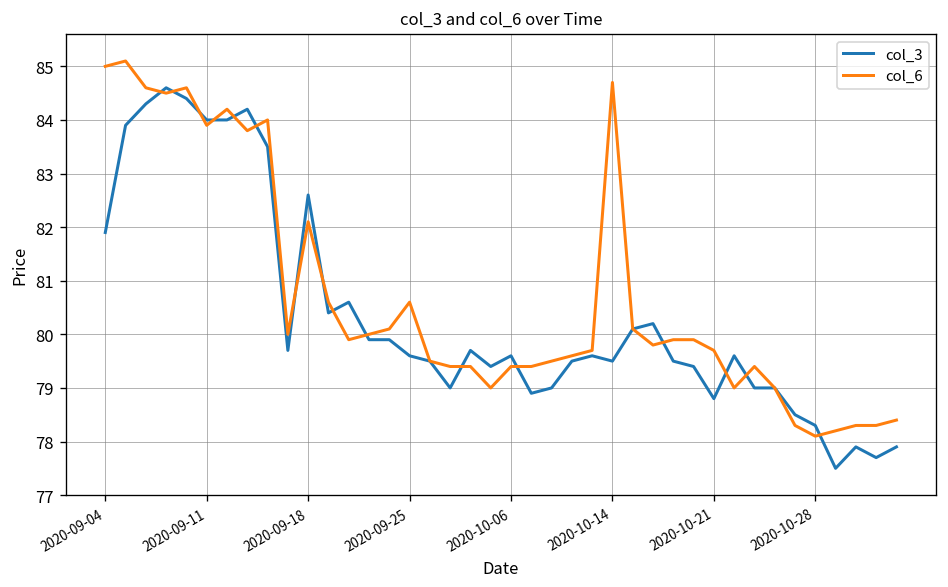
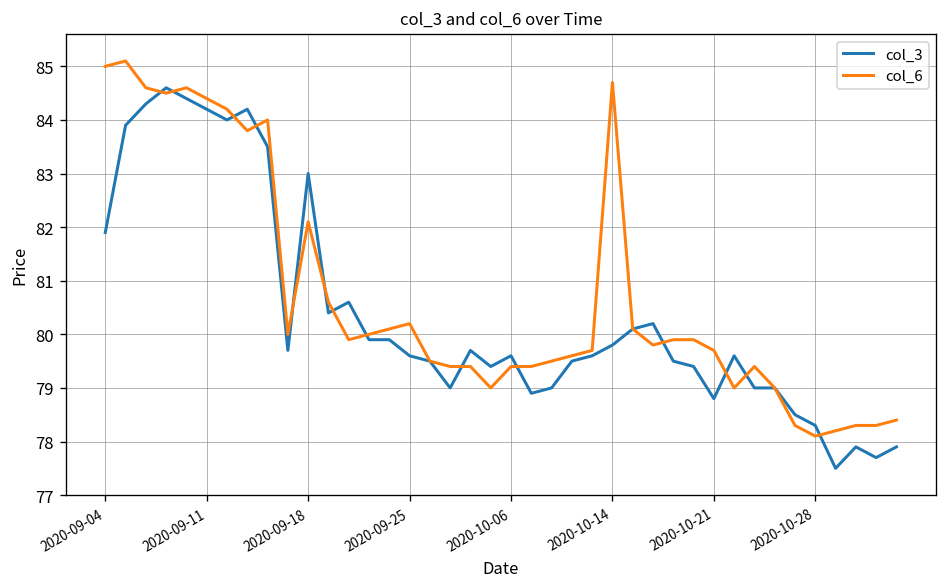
col_3, 2020-09-11: 84.0 -> 84.2
col_6, 2020-09-11: 83.9 -> 84.4
col_3, 2020-09-18: 82.6 -> 83.0
col_6, 2020-09-25: 80.6 -> 80.2
col_3, 2020-10-14: 79.5 -> 79.8
